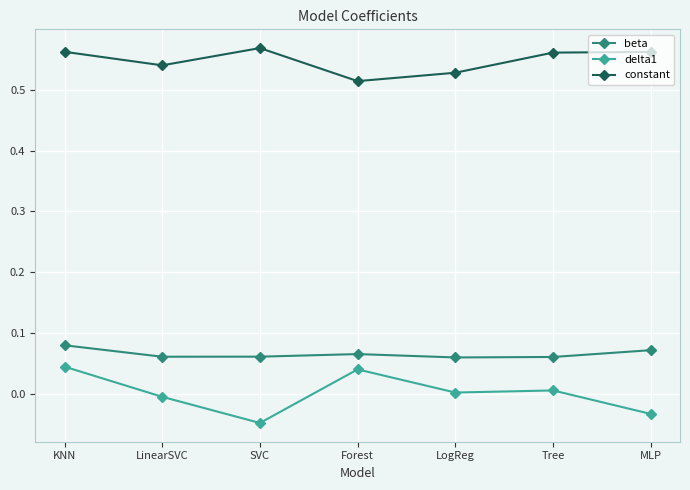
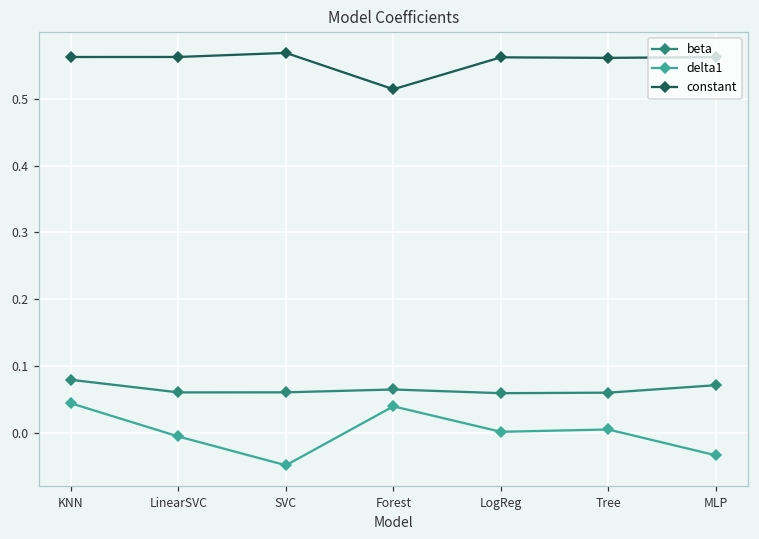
constant, LinearSVC: 0.54 -> 0.56
constant, LogReg: 0.53 -> 0.56
